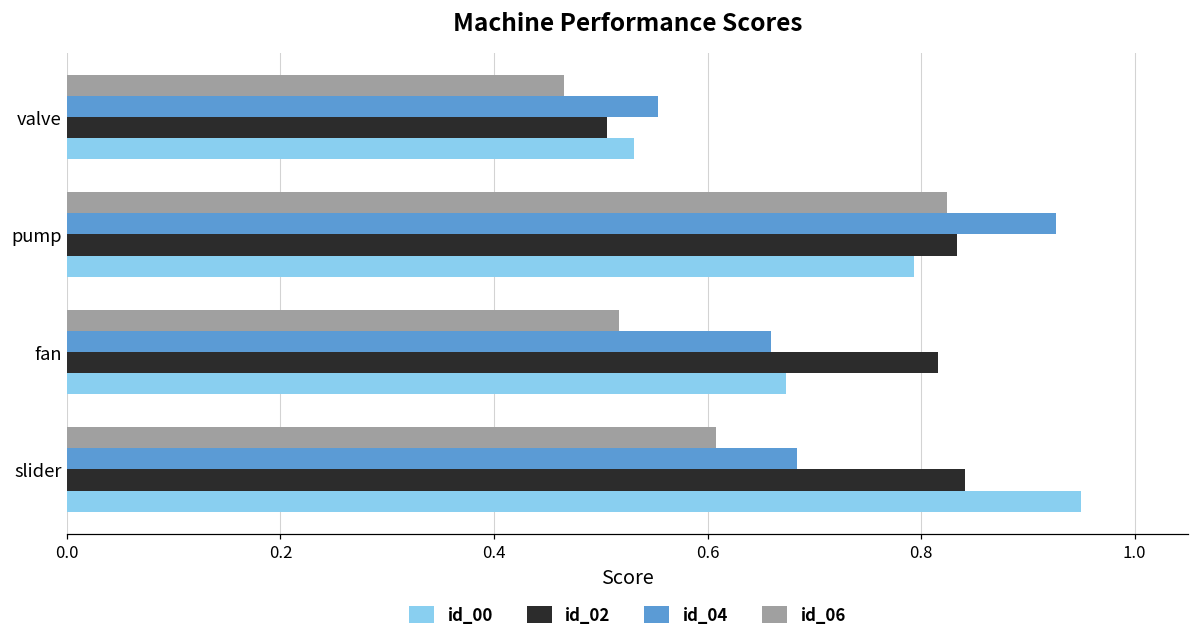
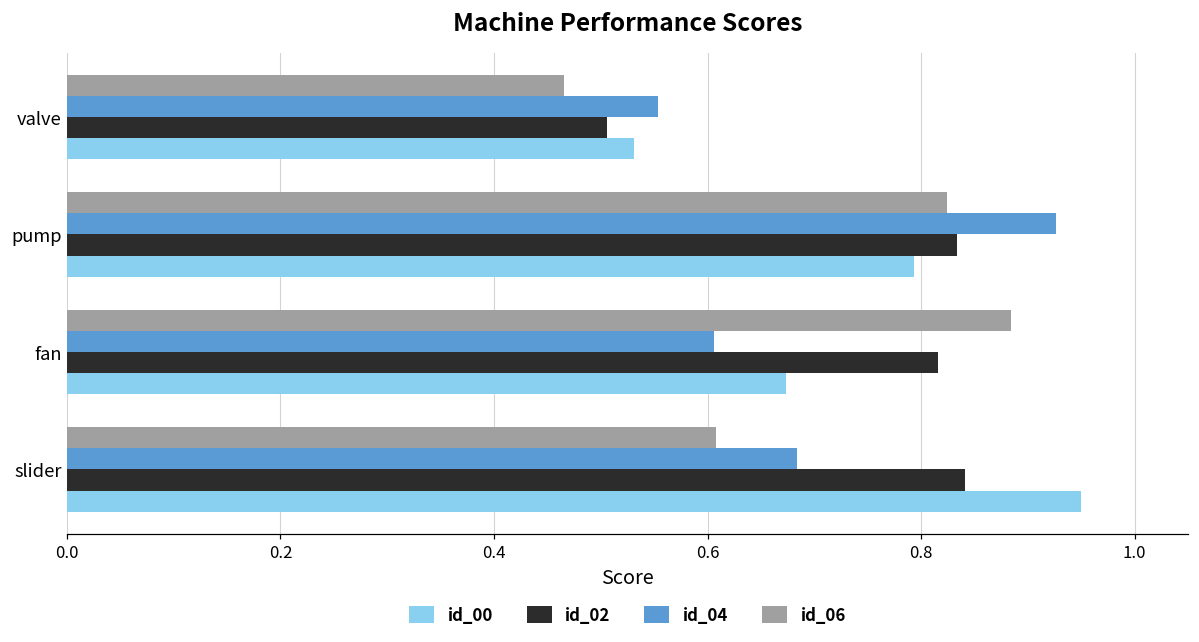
id_06, fan: 0.52 -> 0.88
id_04, fan: 0.66 -> 0.61
